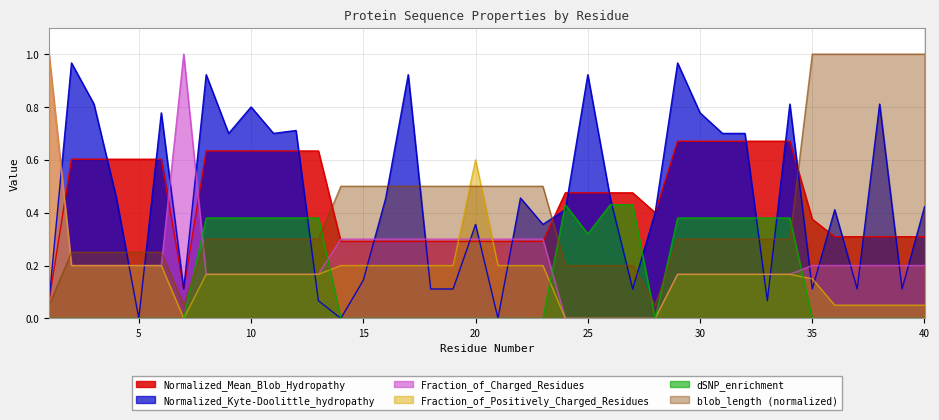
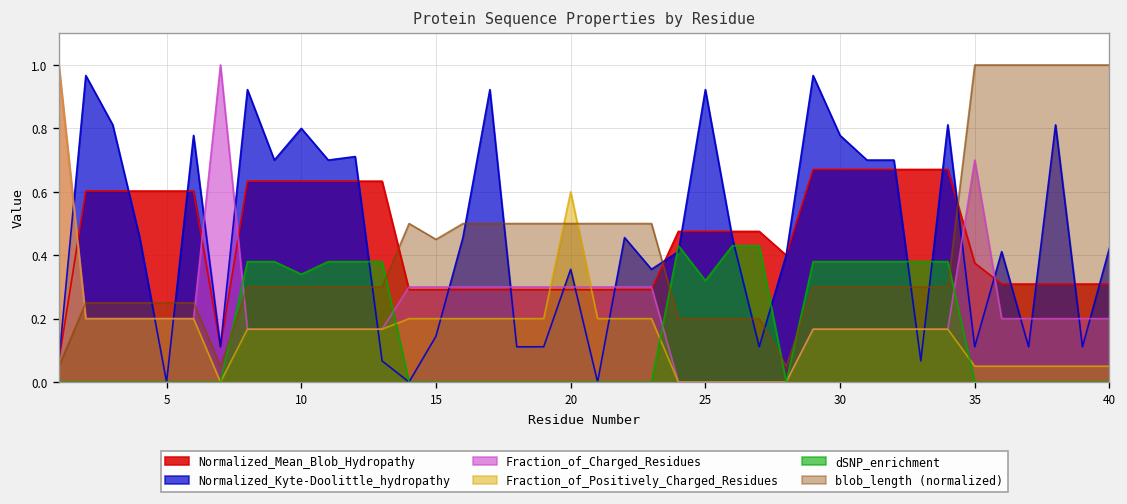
dSNP_enrichment, 10: 0.38 -> 0.34
blob_length (normalized), 15: 0.50 -> 0.45
Fraction_of_Charged_Residues, 35: 0.2 -> 0.7
Fraction_of_Positively_Charged_Residues, 35: 0.15 -> 0.05
